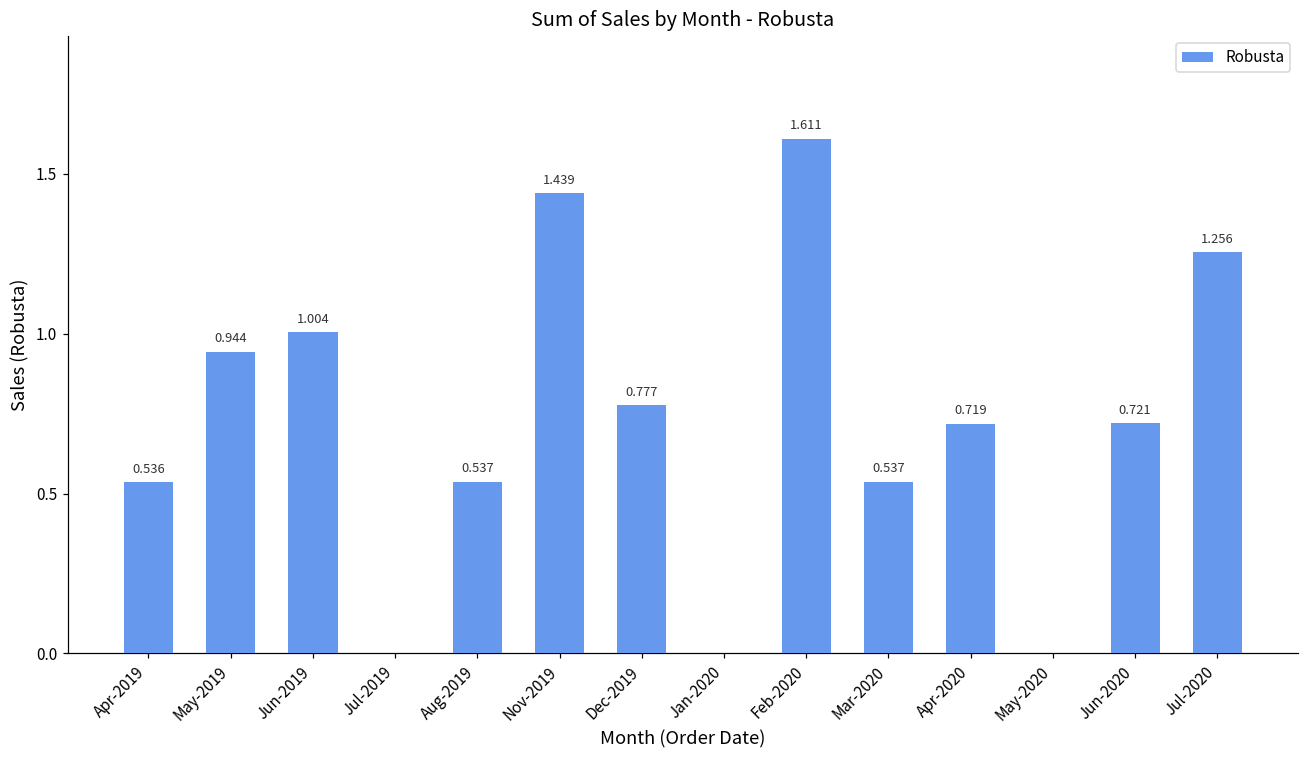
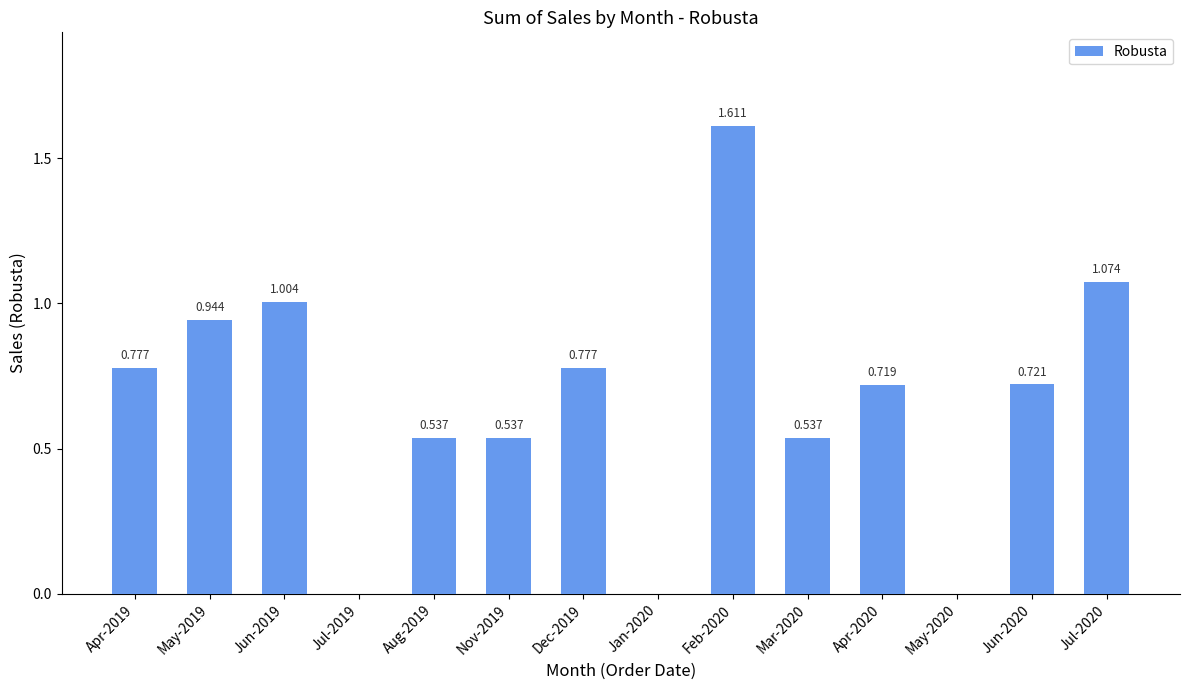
Apr-2019: 0.536 -> 0.777
Nov-2019: 1.439 -> 0.537
Jul-2020: 1.256 -> 1.074
